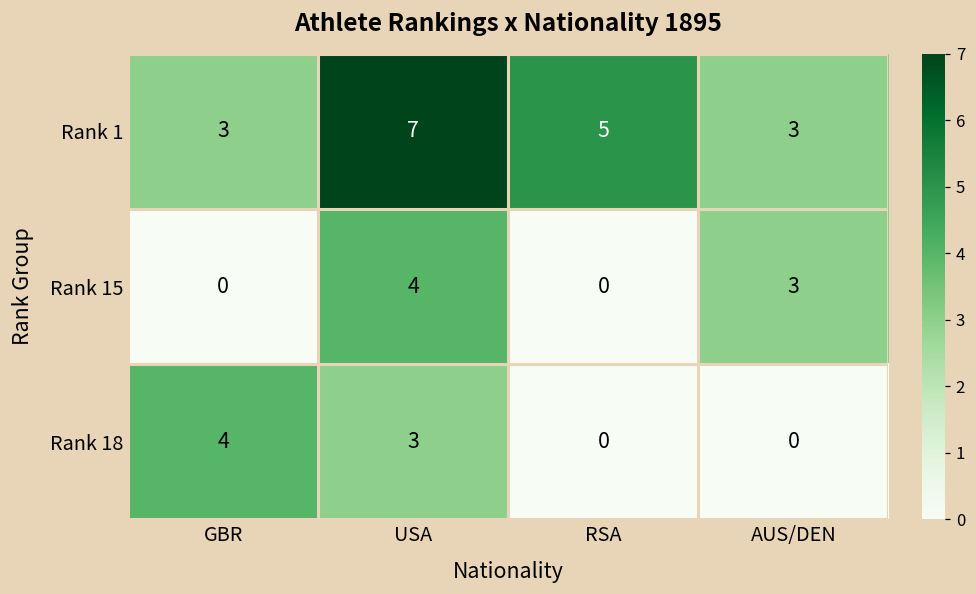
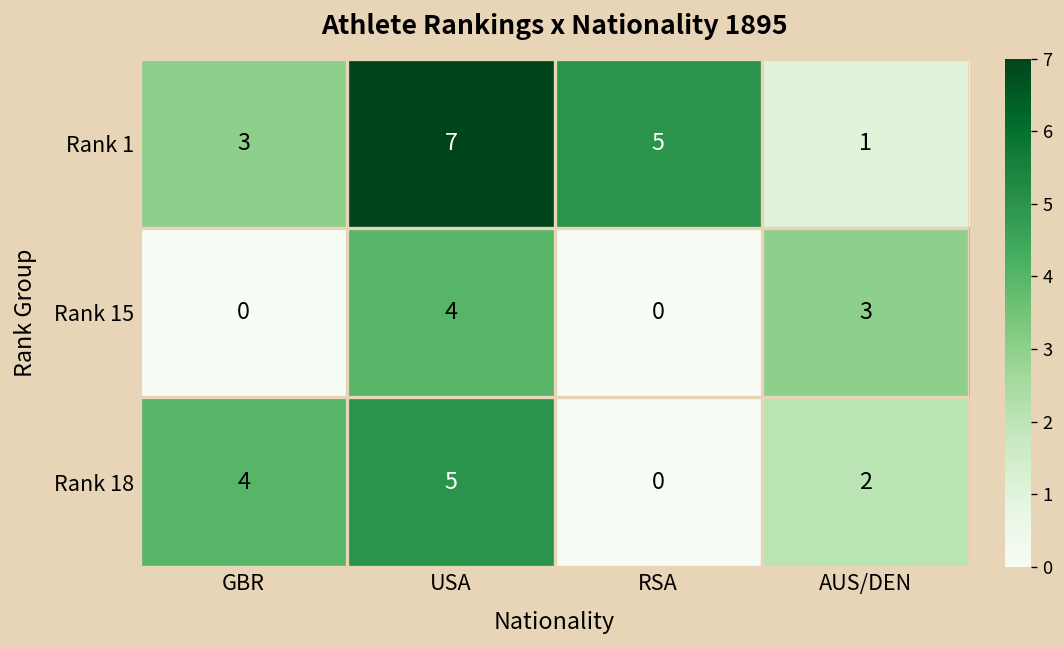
Rank 1, AUS/DEN: 3 -> 1
Rank 18, USA: 3 -> 5
Rank 18, AUS/DEN: 0 -> 2
